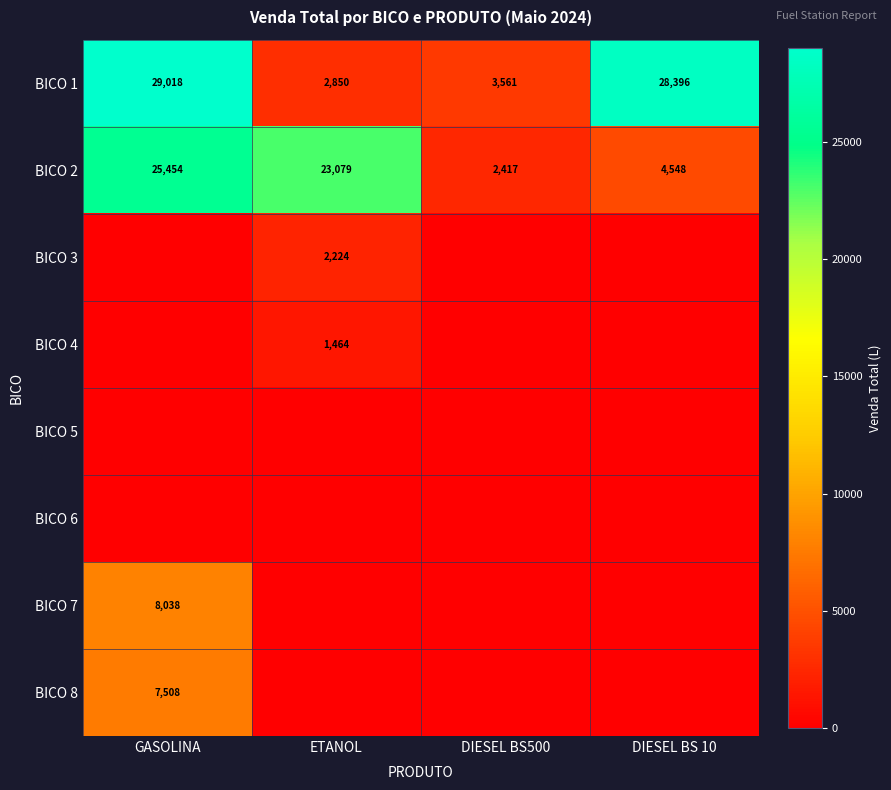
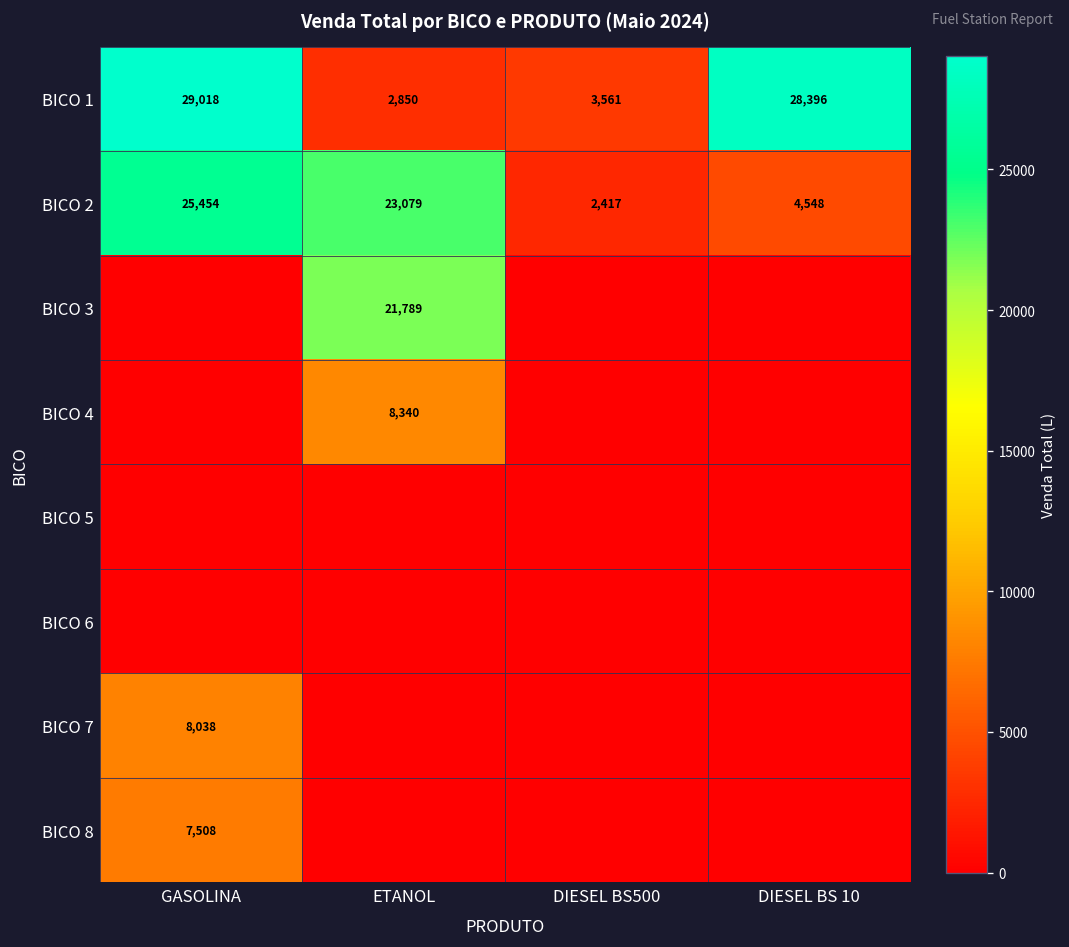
BICO 3, ETANOL: 2,224 -> 21,789
BICO 4, ETANOL: 1,464 -> 8,340
